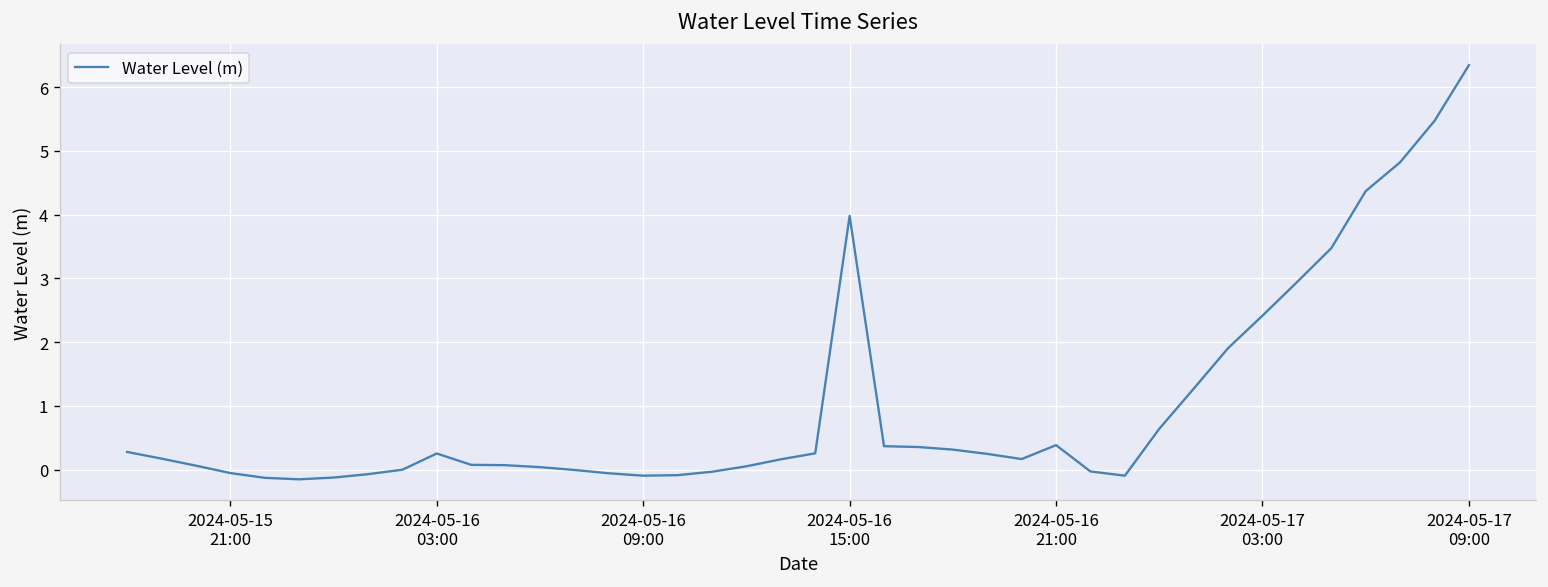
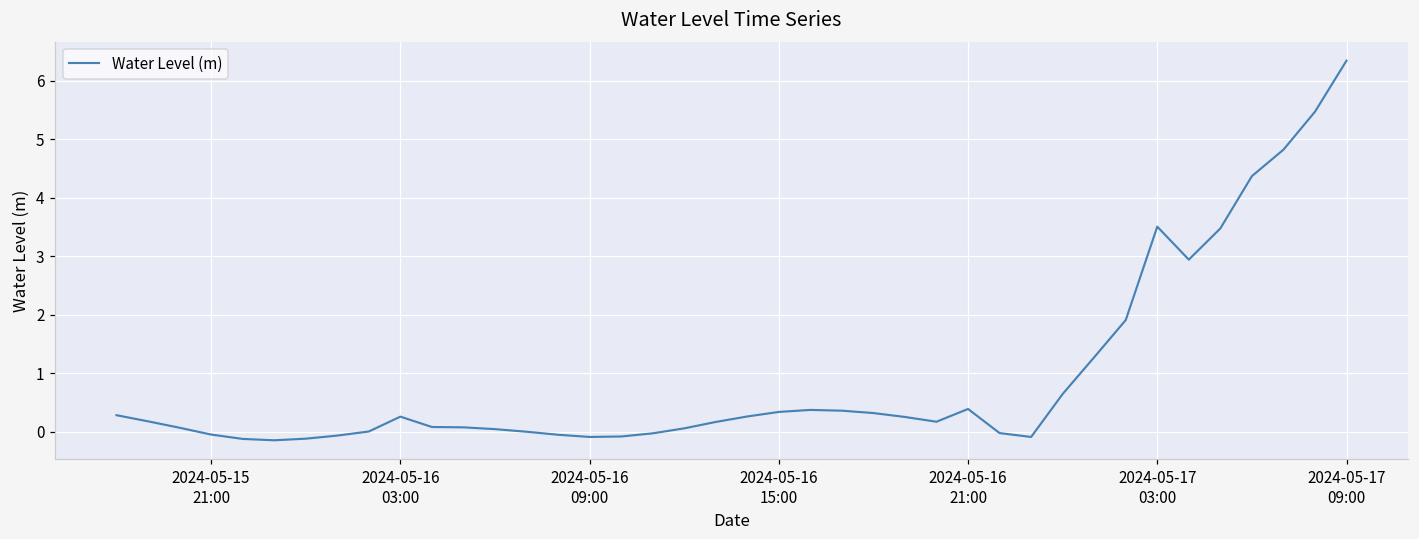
2024-05-16 15:00: 4.0 -> 0.3
2024-05-17 03:00: 2.4 -> 3.5
